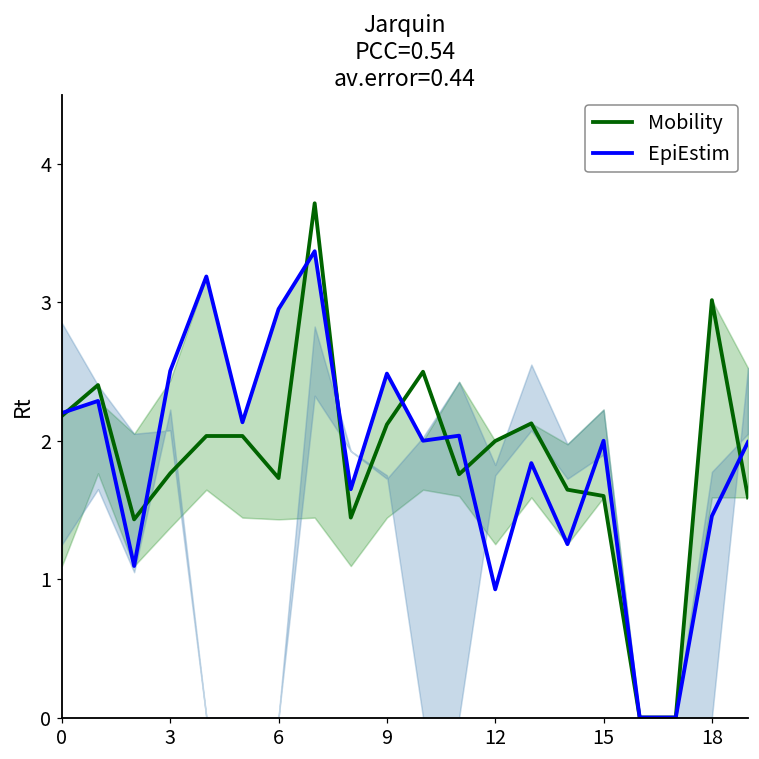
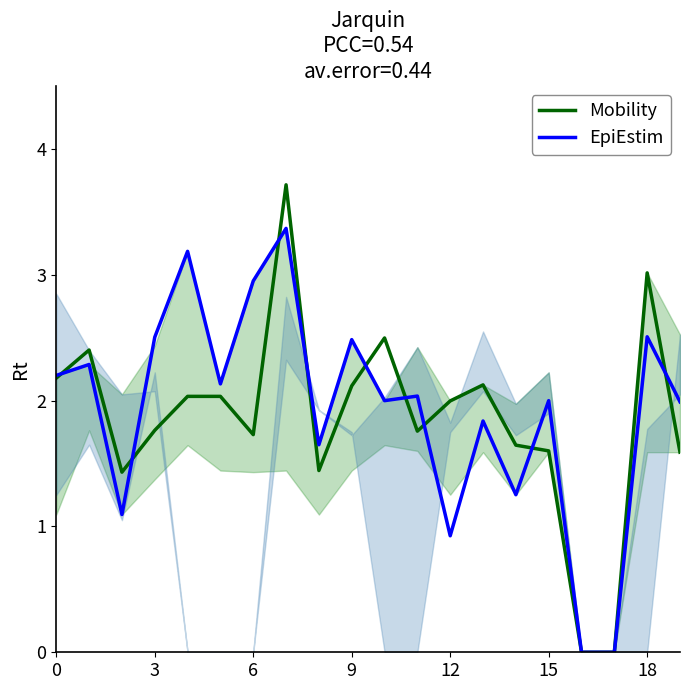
EpiEstim, 18: 1.46 -> 2.51
